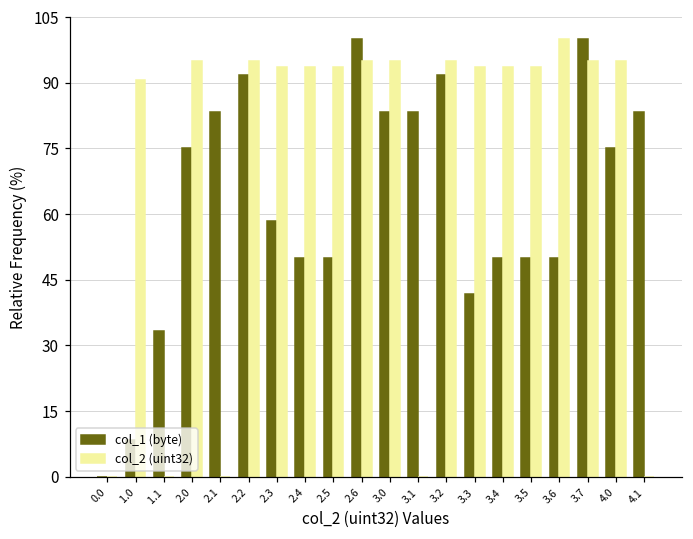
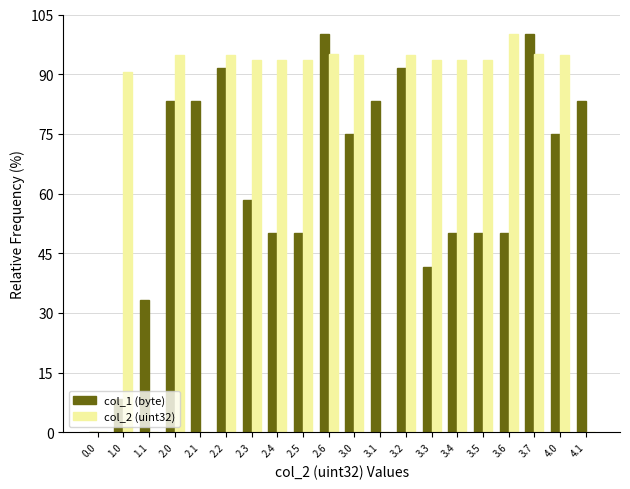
col_1 (byte), 2.0: 75 -> 83
col_1 (byte), 3.0: 83 -> 75
